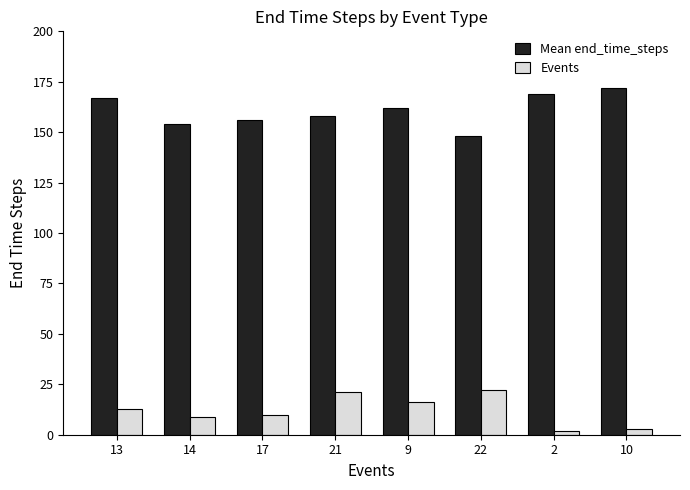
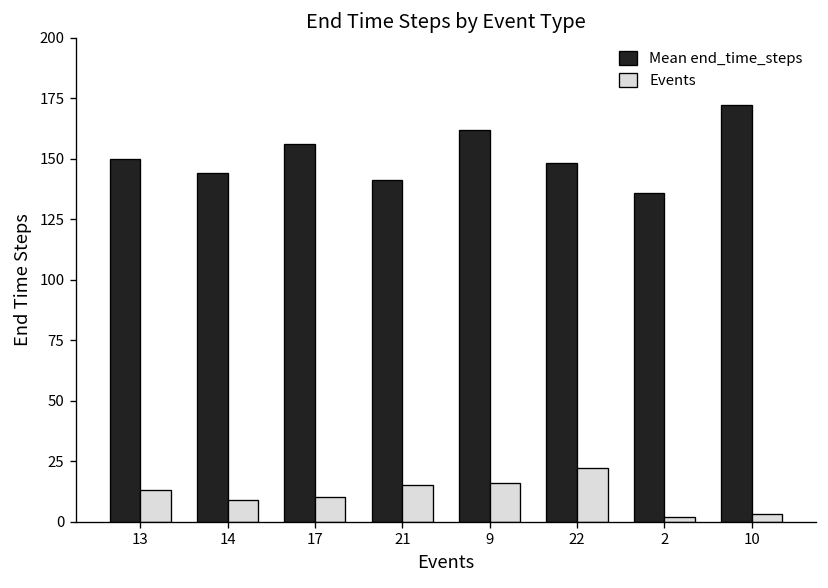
Mean end_time_steps, 13: 167 -> 150
Mean end_time_steps, 14: 154 -> 144
Mean end_time_steps, 21: 158 -> 141
Events, 21: 21 -> 15
Mean end_time_steps, 2: 169 -> 136
